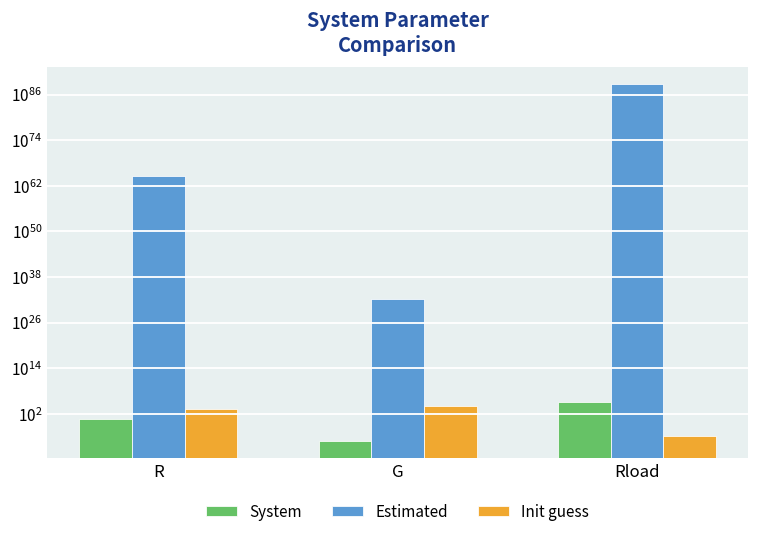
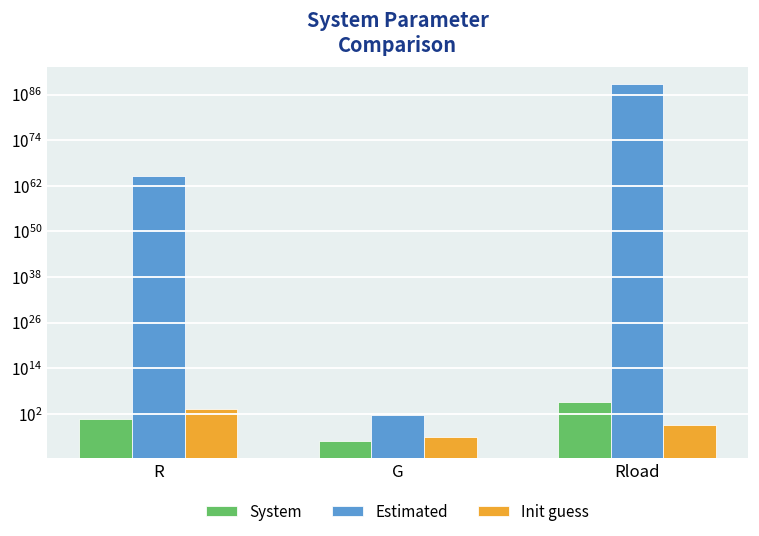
Estimated, G: 100000000000000000000000000000000 -> 0
Init guess, G: 10000 -> 0
Init guess, Rload: 0.0001 -> 0.1
